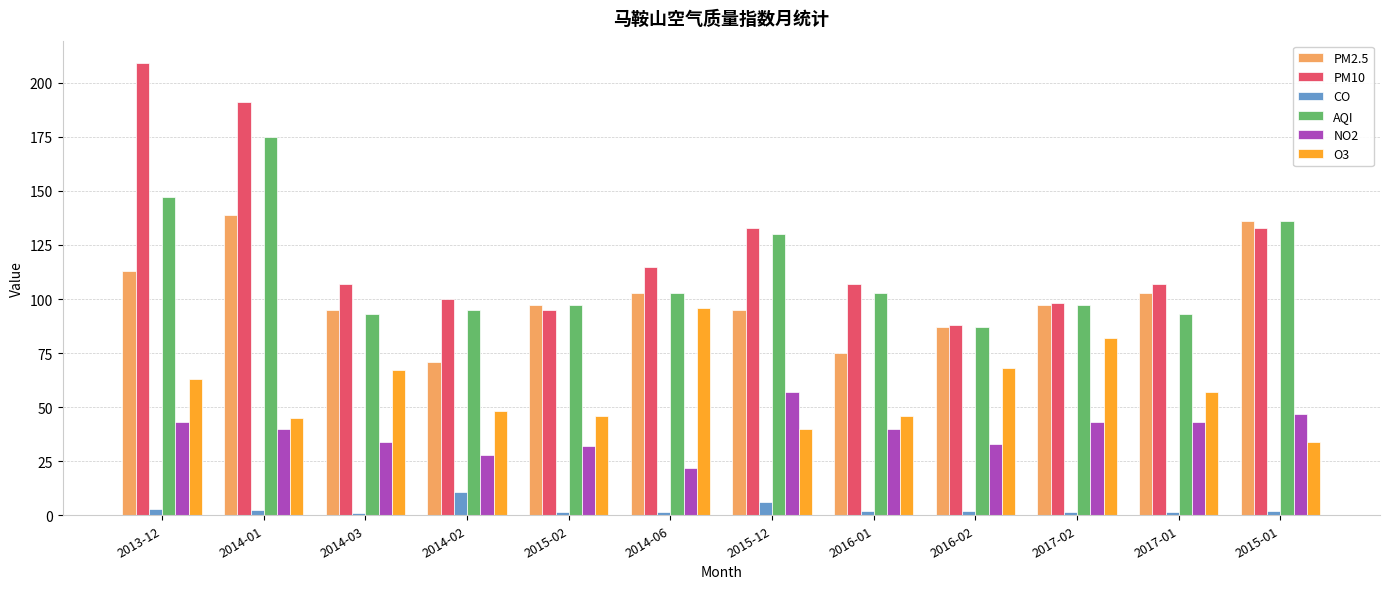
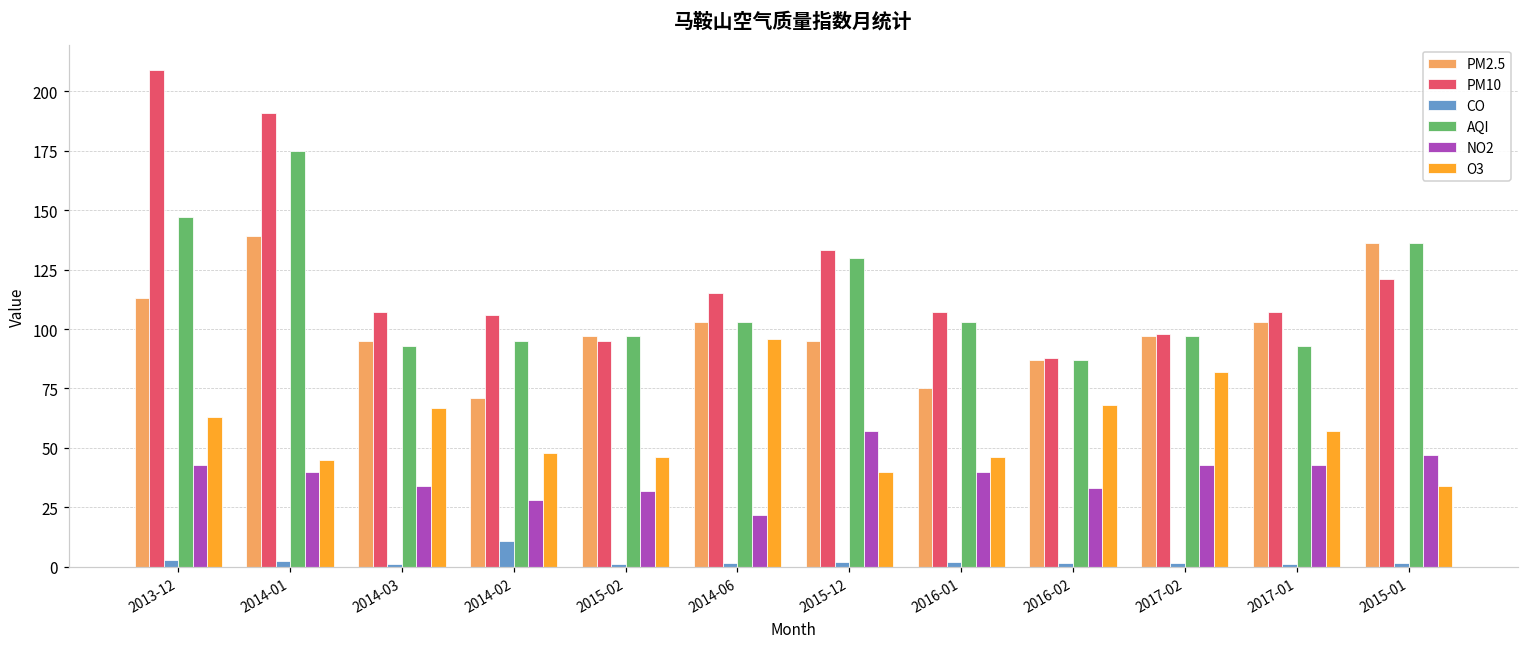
PM10, 2014-02: 100 -> 106
CO, 2015-12: 6 -> 2
PM10, 2015-01: 133 -> 121
